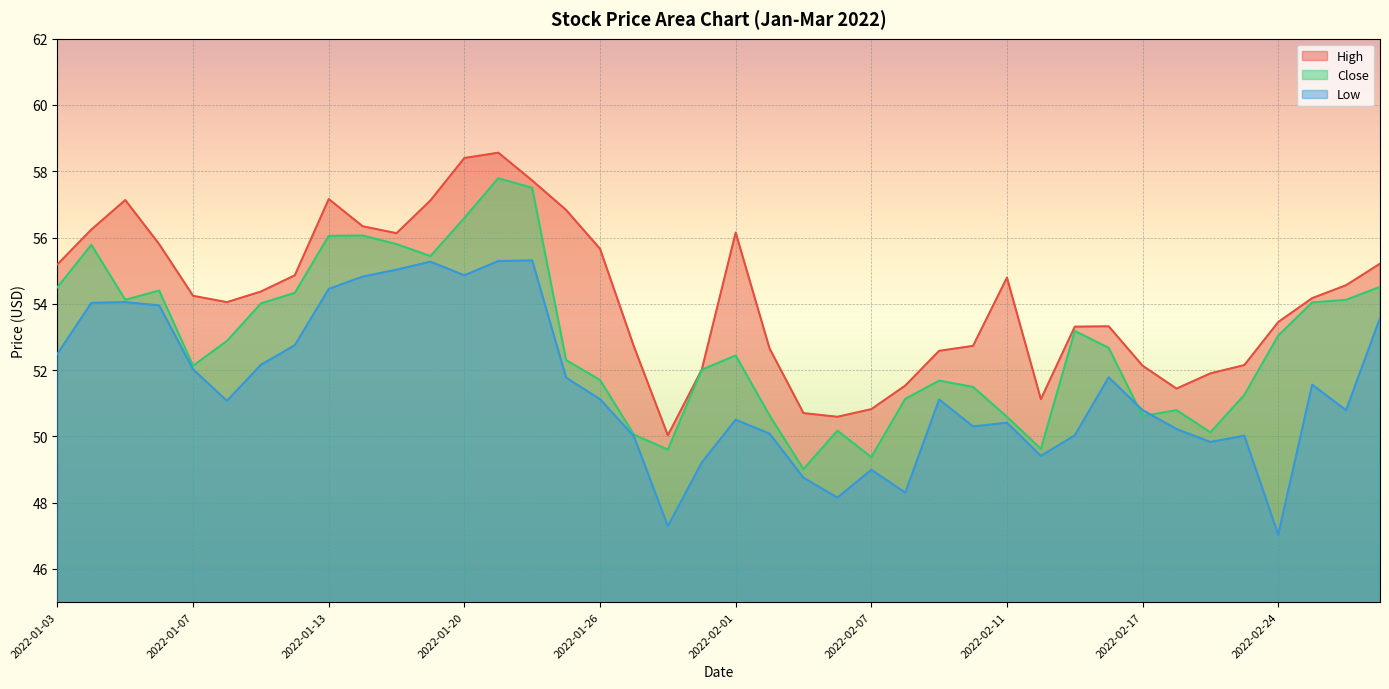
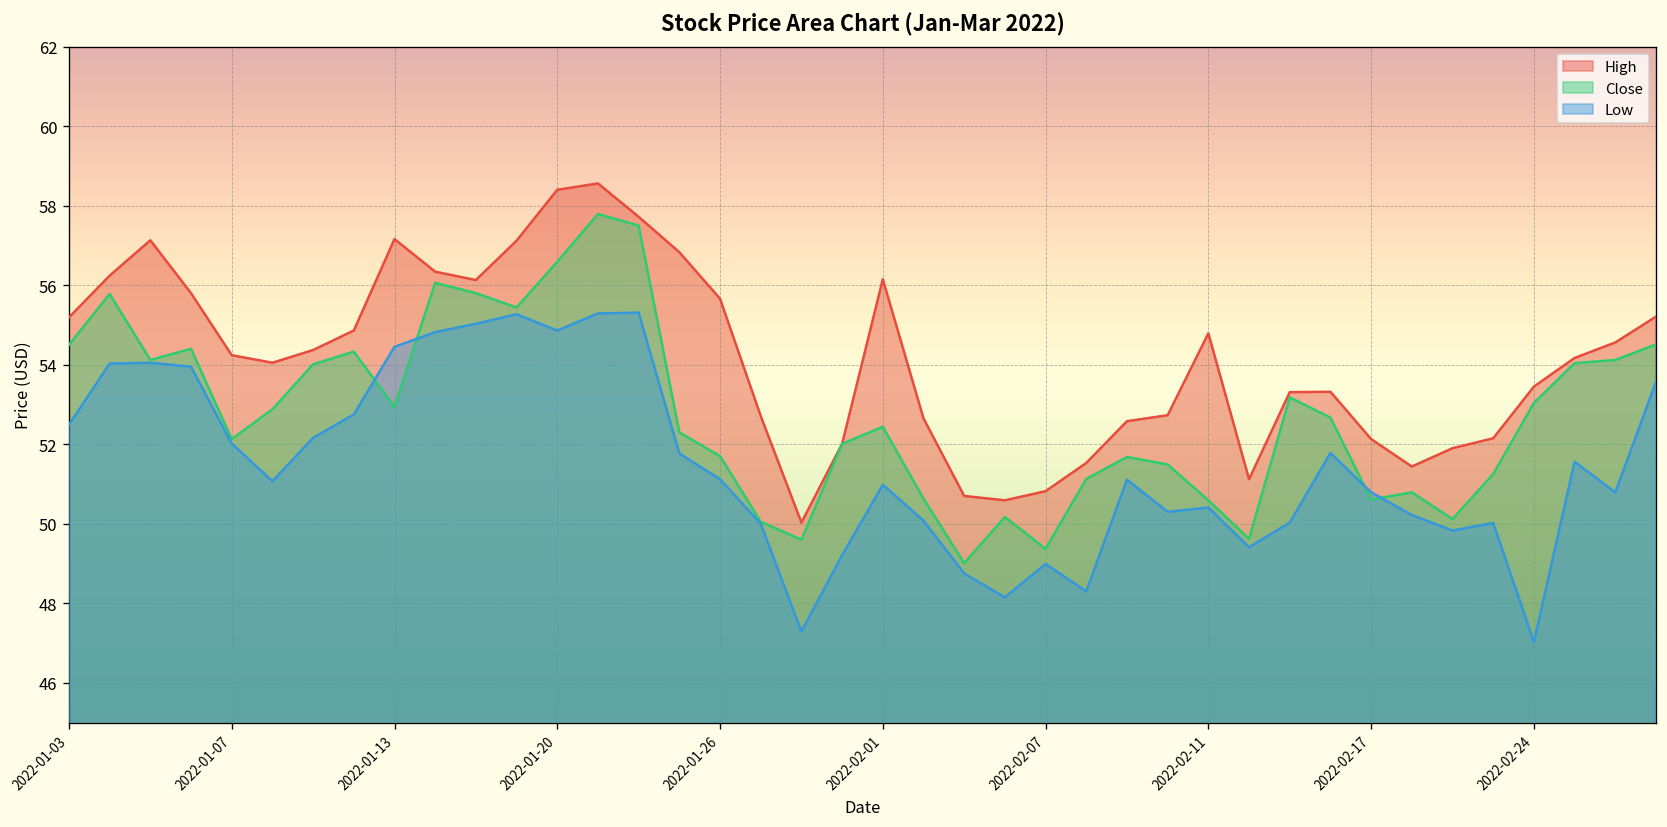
Close, 2022-01-13: 56.1 -> 52.9
Low, 2022-02-01: 50.5 -> 51.0
